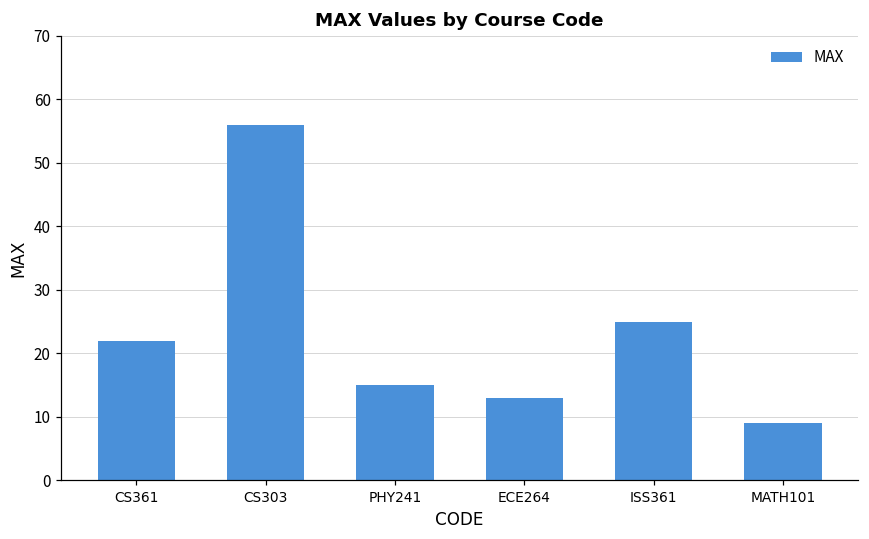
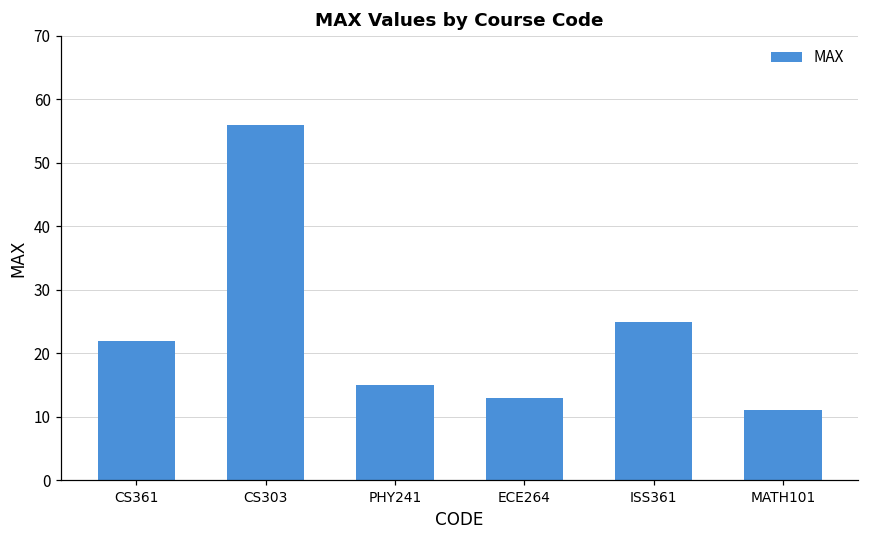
MATH101: 9 -> 11
